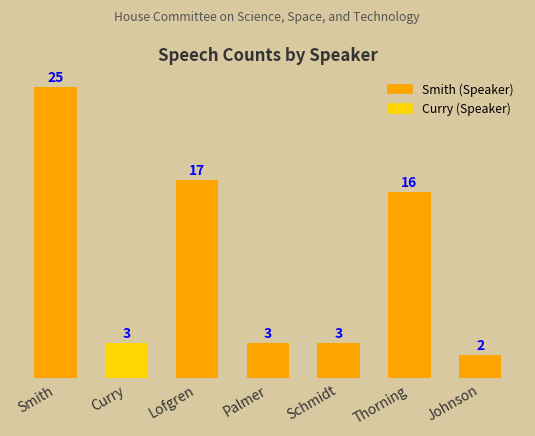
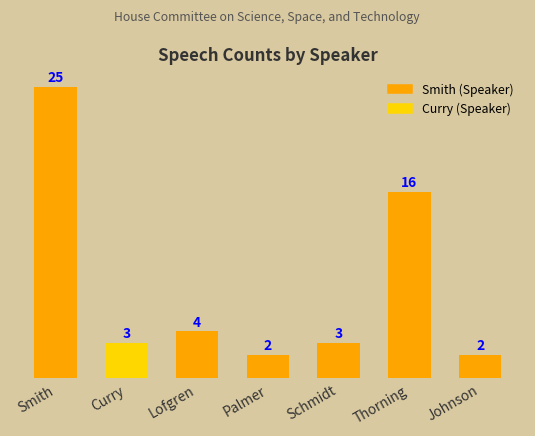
Lofgren: 17 -> 4
Palmer: 3 -> 2
